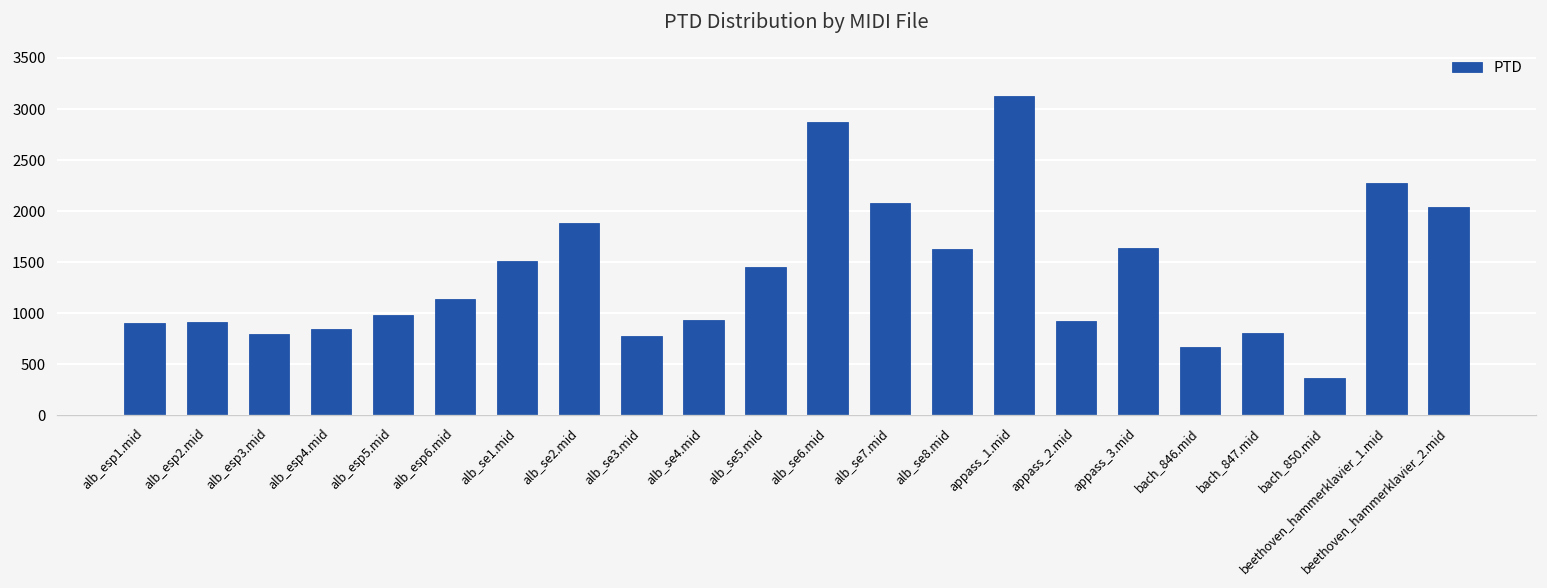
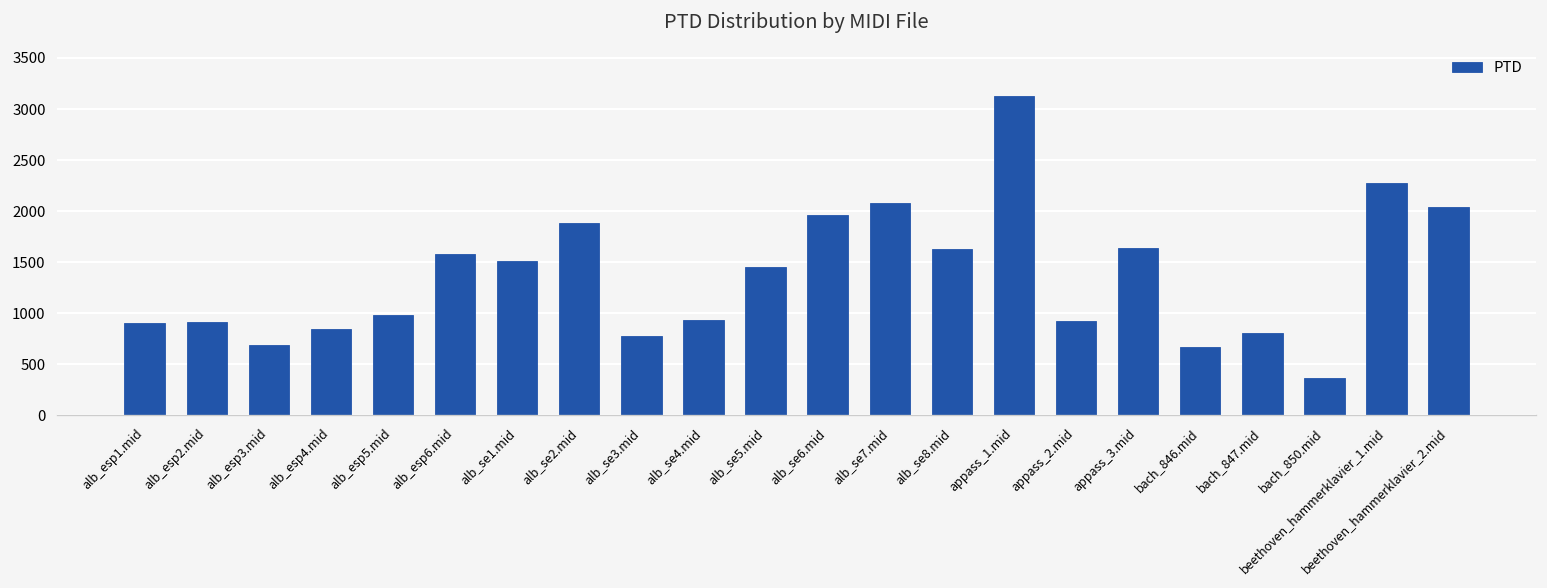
alb_esp3.mid: 800 -> 700
alb_esp6.mid: 1100 -> 1600
alb_se6.mid: 2900 -> 2000
